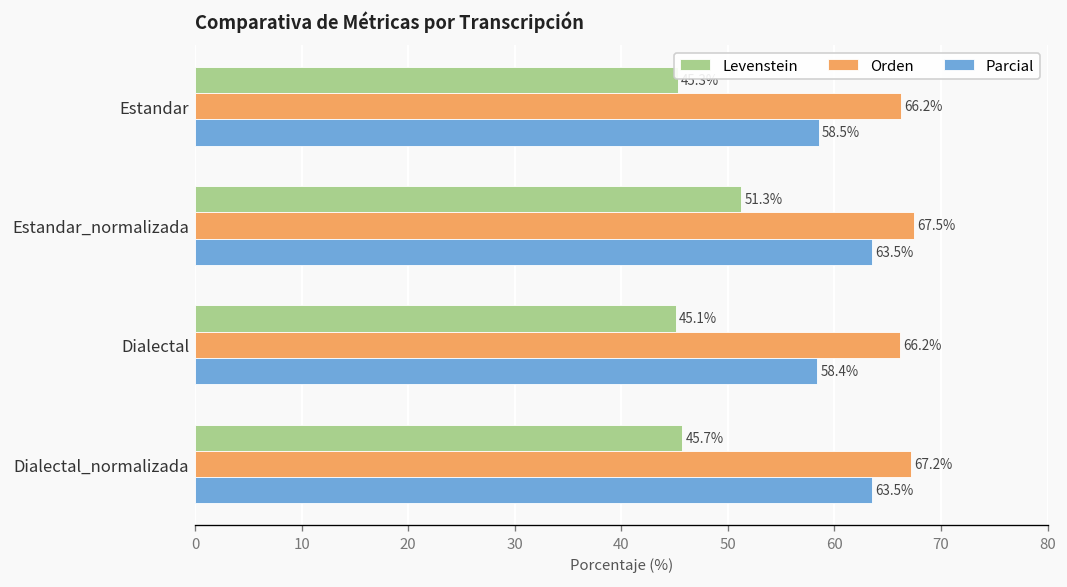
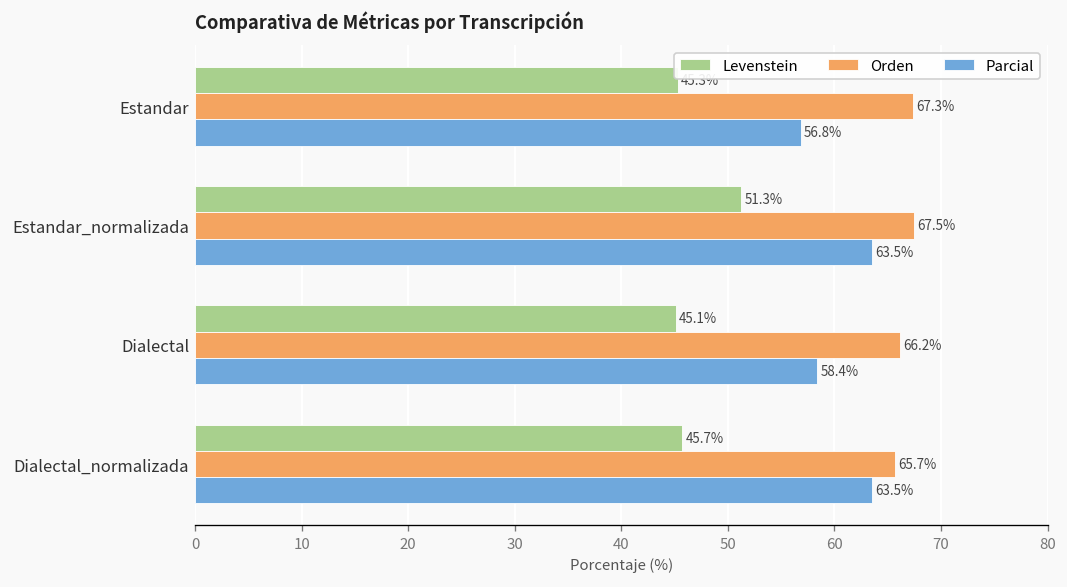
Orden, Estandar: 66.2% -> 67.3%
Parcial, Estandar: 58.5% -> 56.8%
Orden, Dialectal_normalizada: 67.2% -> 65.7%
